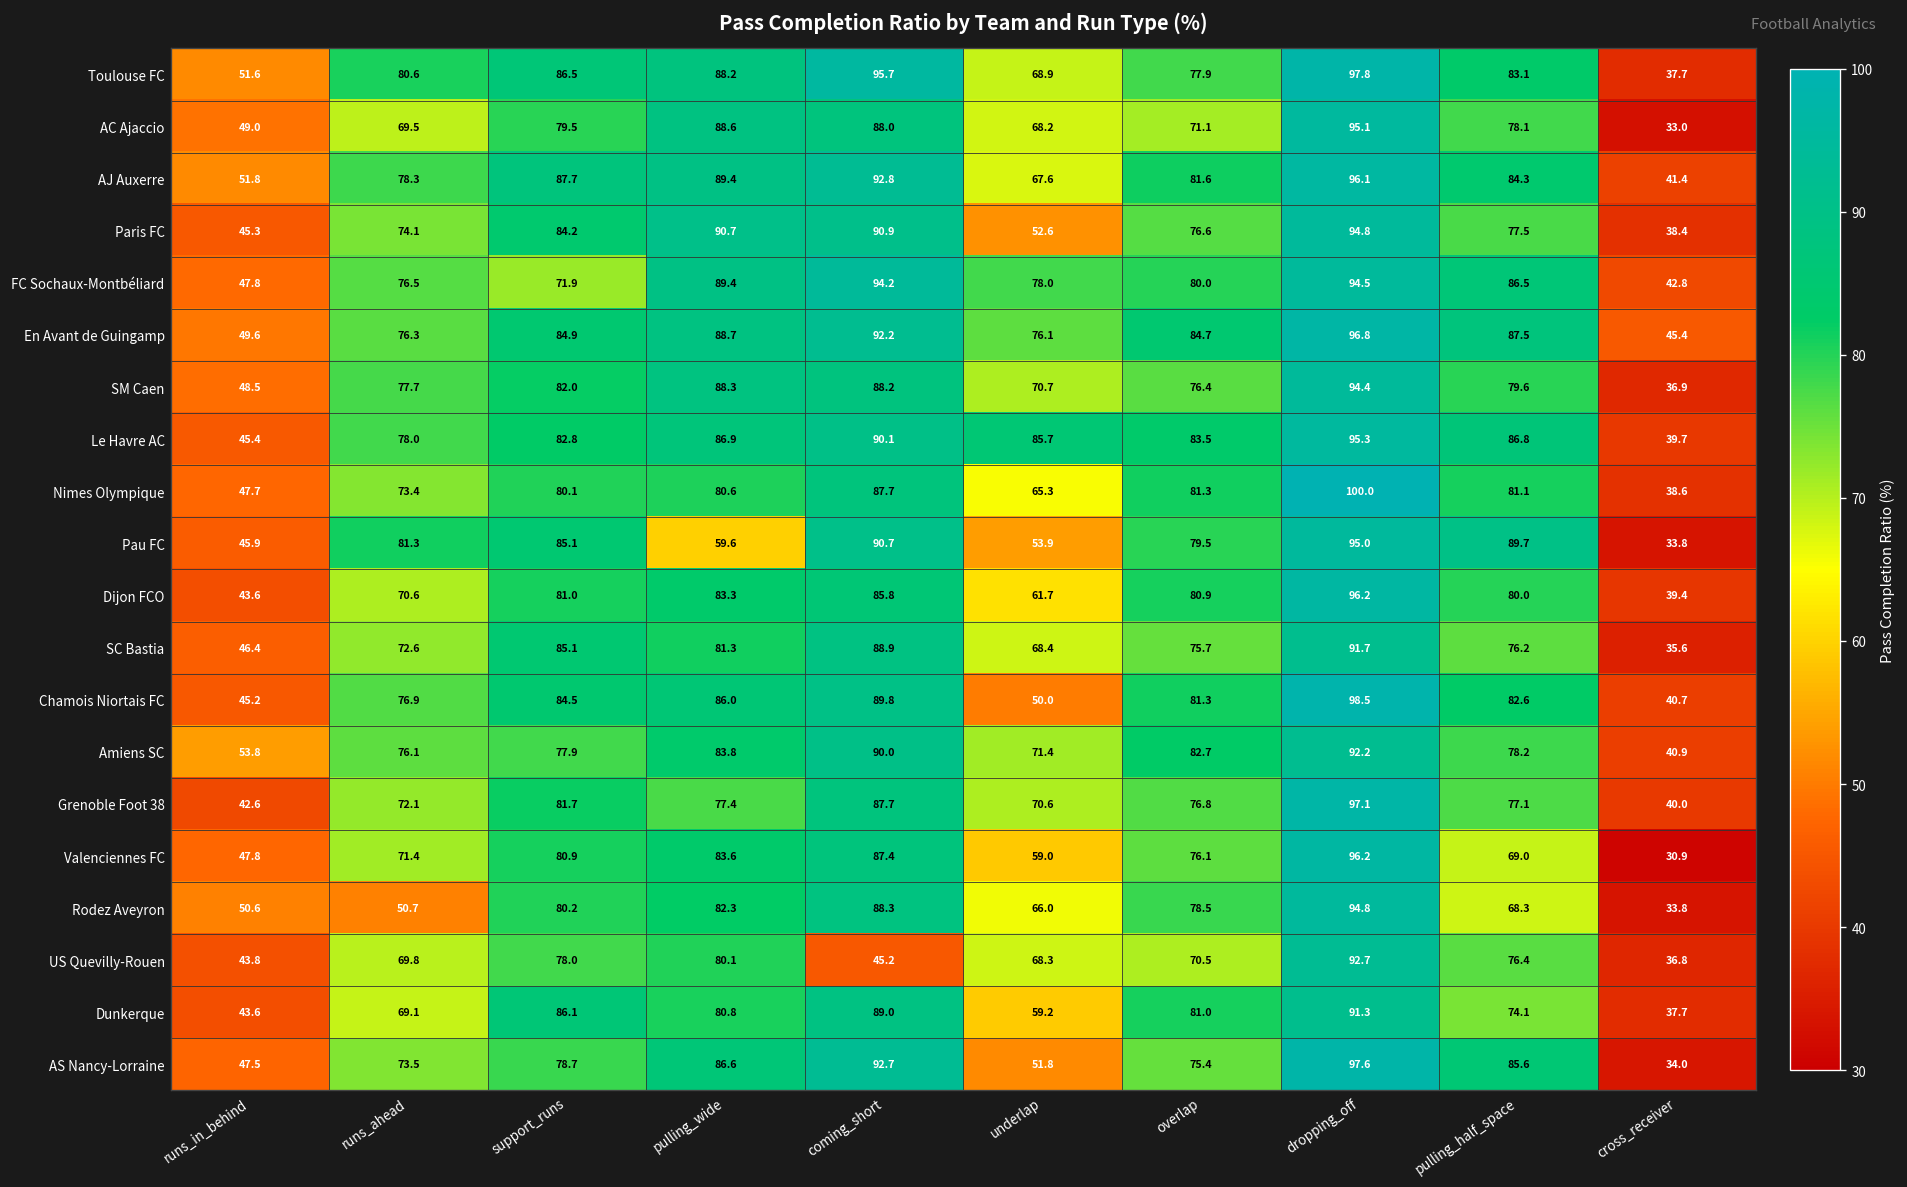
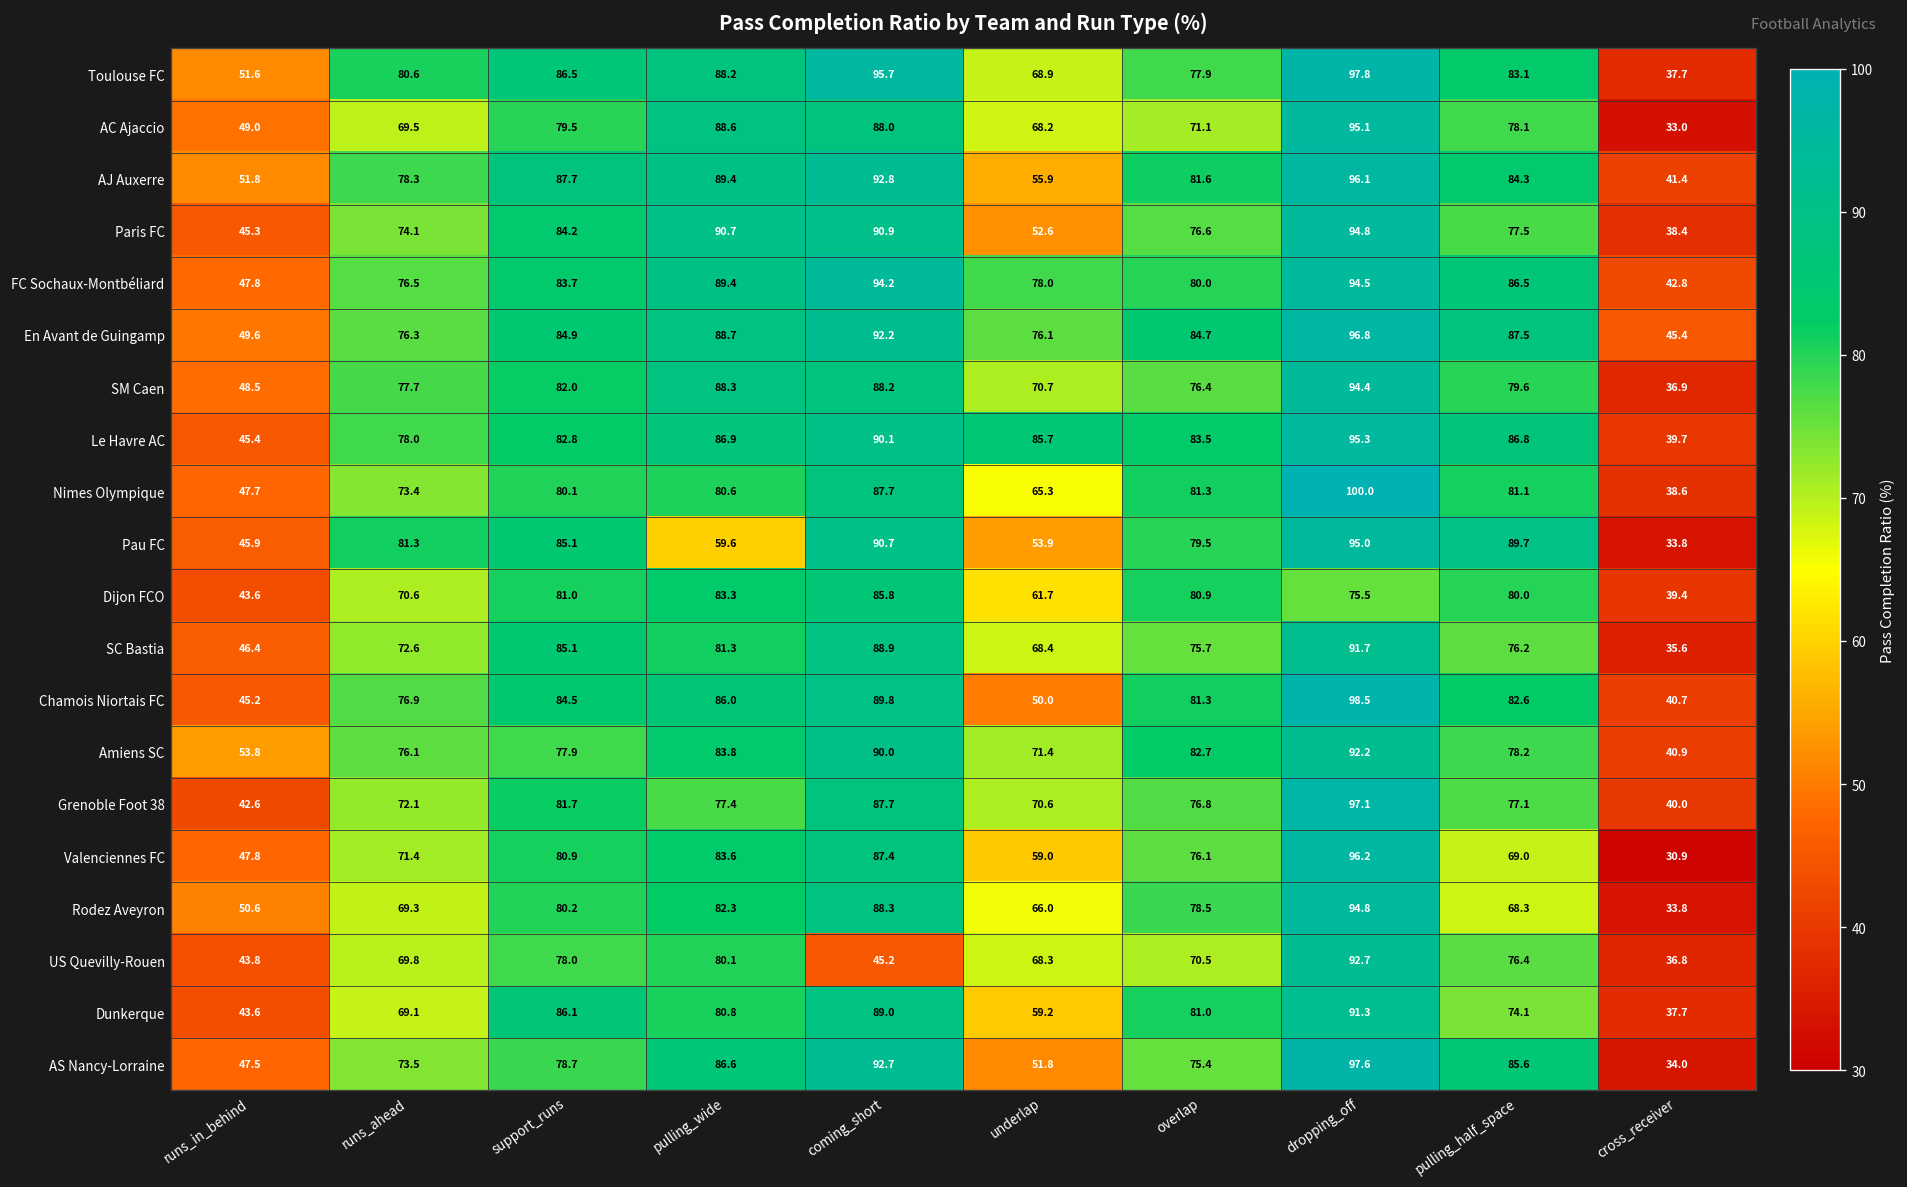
AJ Auxerre, underlap: 67.6 -> 55.9
FC Sochaux-Montbéliard, support_runs: 71.9 -> 83.7
Dijon FCO, dropping_off: 96.2 -> 75.5
Rodez Aveyron, runs_ahead: 50.7 -> 69.3
